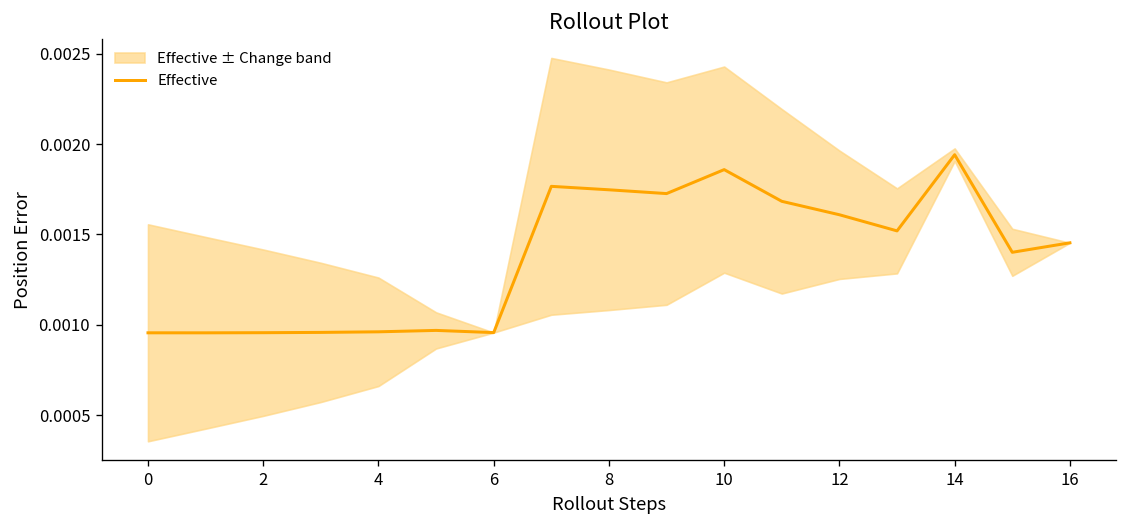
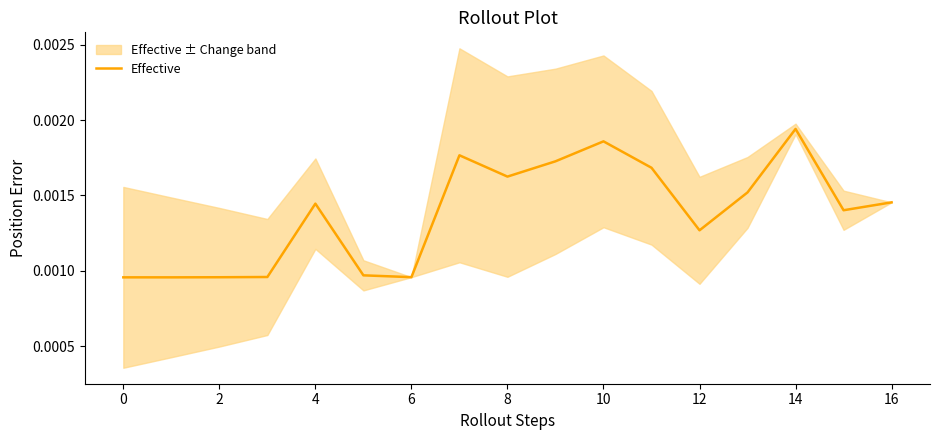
Effective, 4: 0.00096 -> 0.00144
Effective, 8: 0.00175 -> 0.00162
Effective, 12: 0.00161 -> 0.00127
